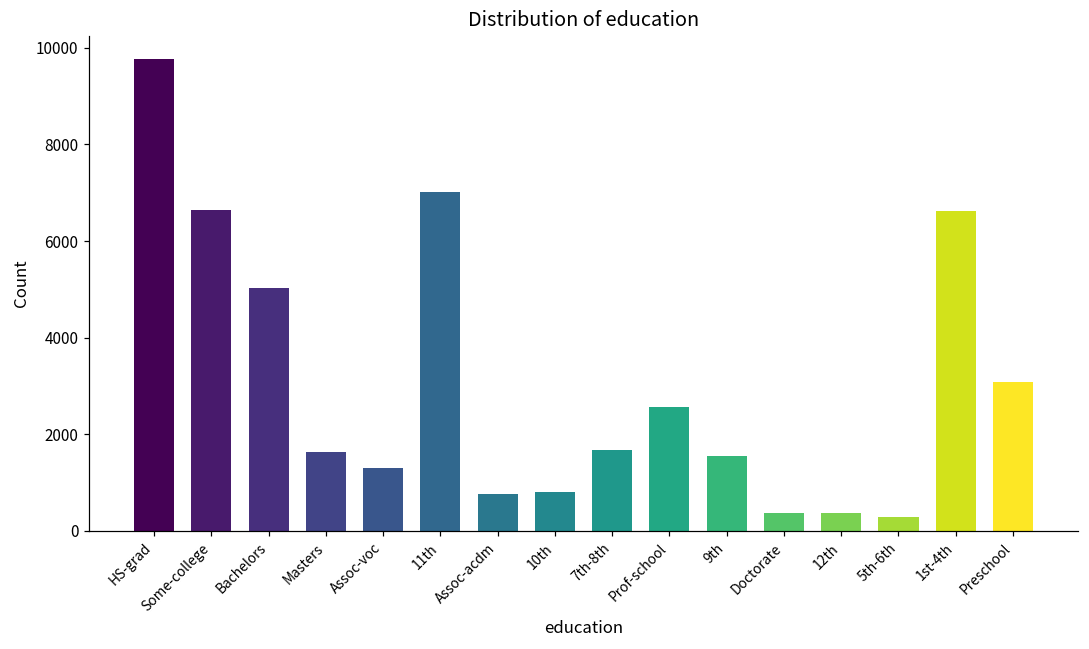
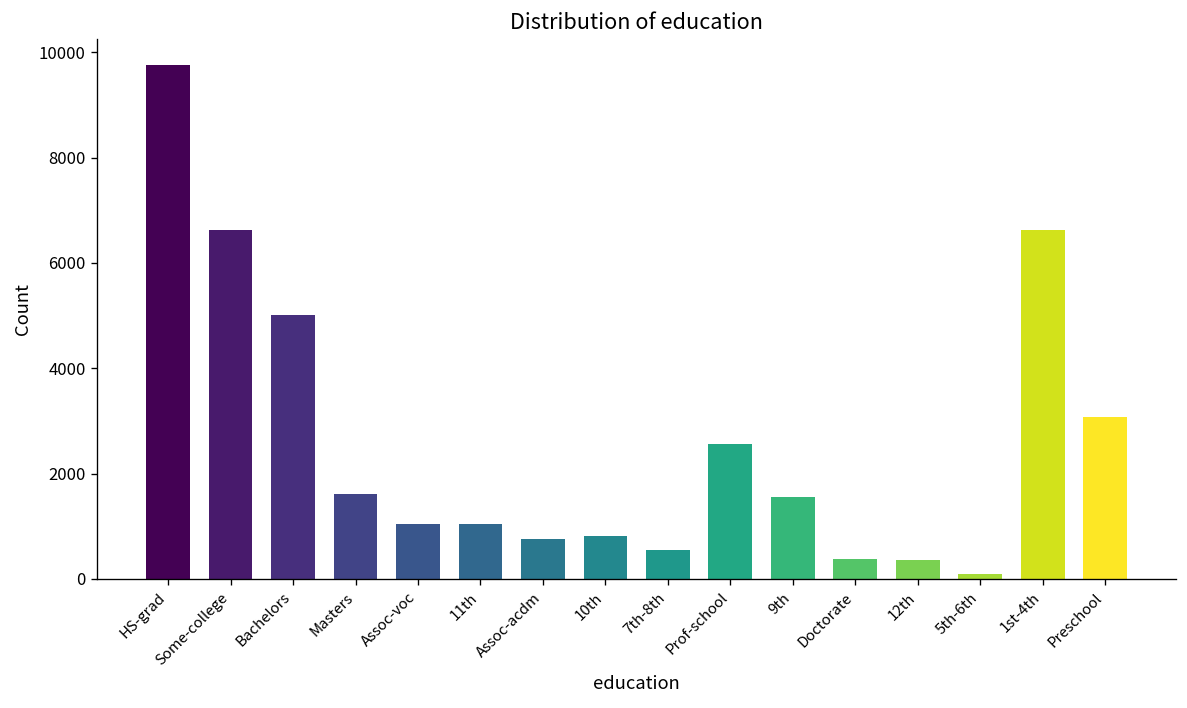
Assoc-voc: 1300 -> 1000
11th: 7000 -> 1000
7th-8th: 1700 -> 500
5th-6th: 300 -> 100
